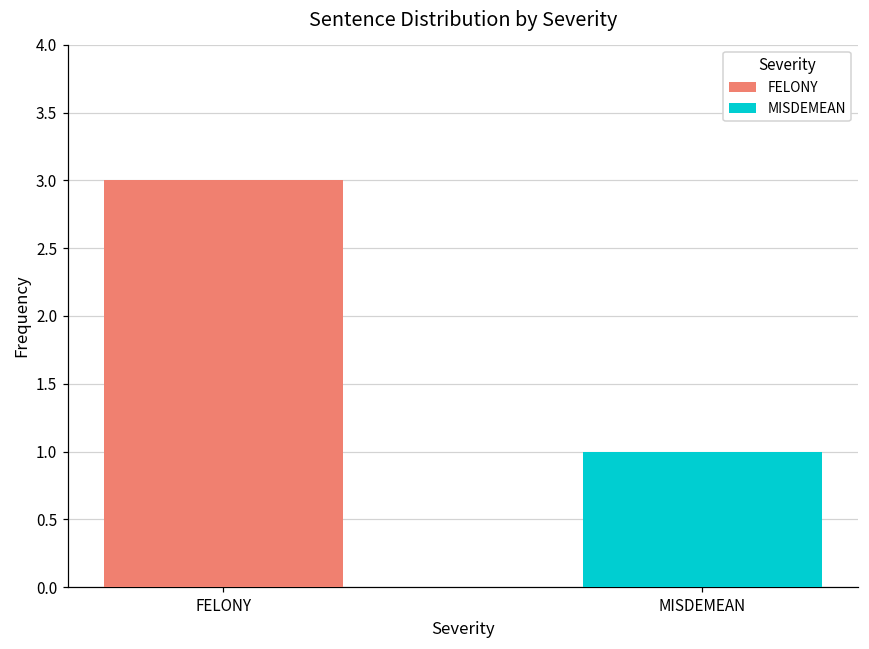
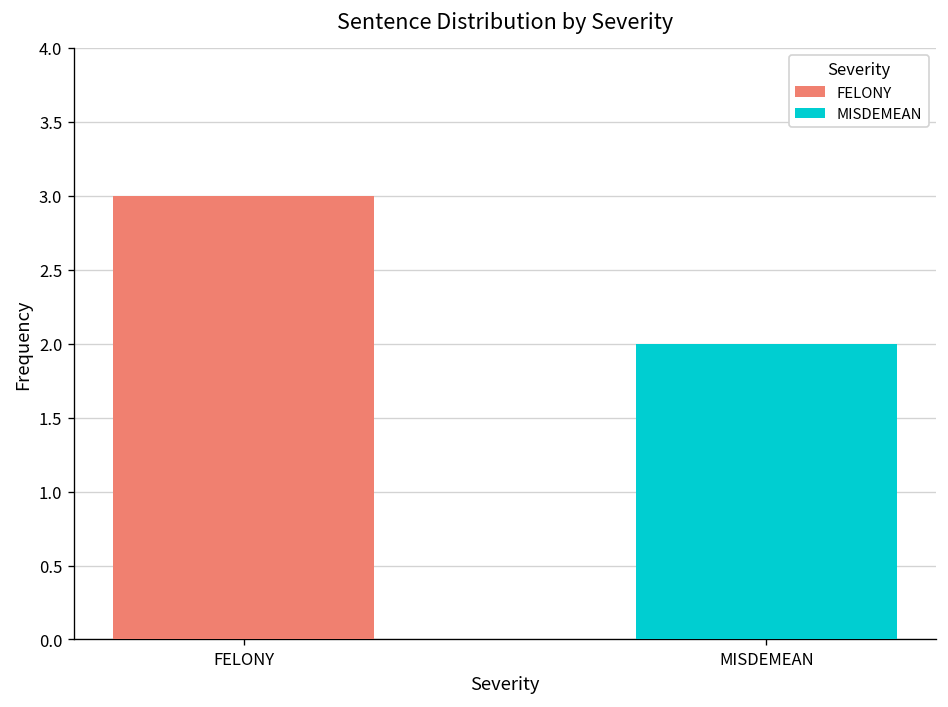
MISDEMEAN: 1 -> 2
